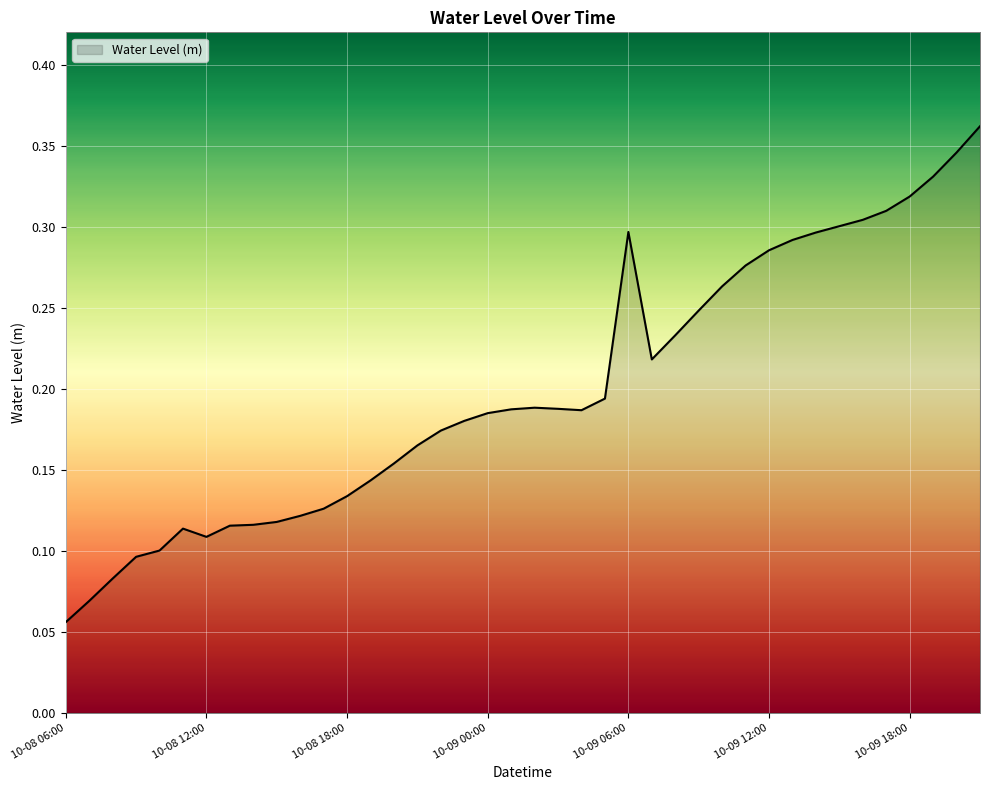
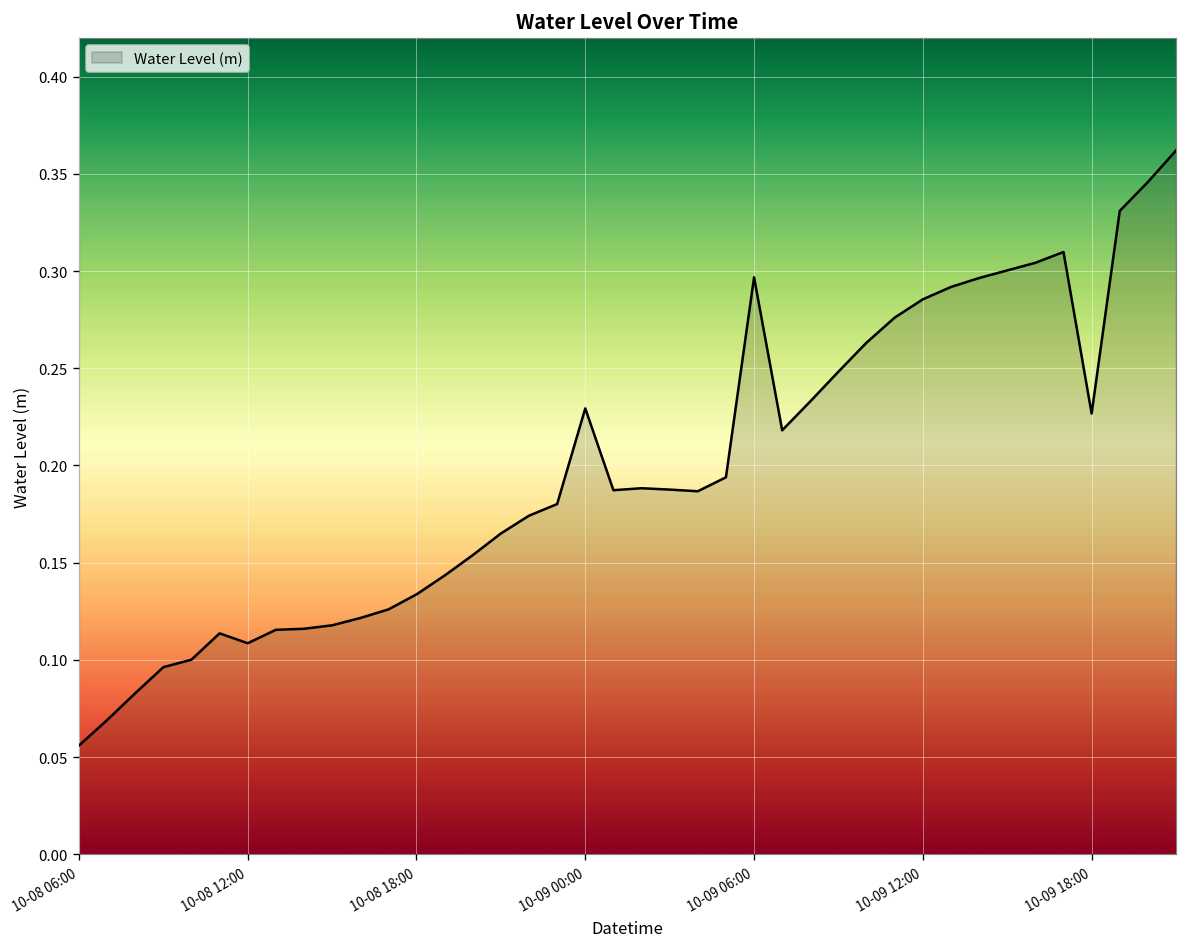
10-09 00:00: 0.185 -> 0.229
10-09 18:00: 0.319 -> 0.227
